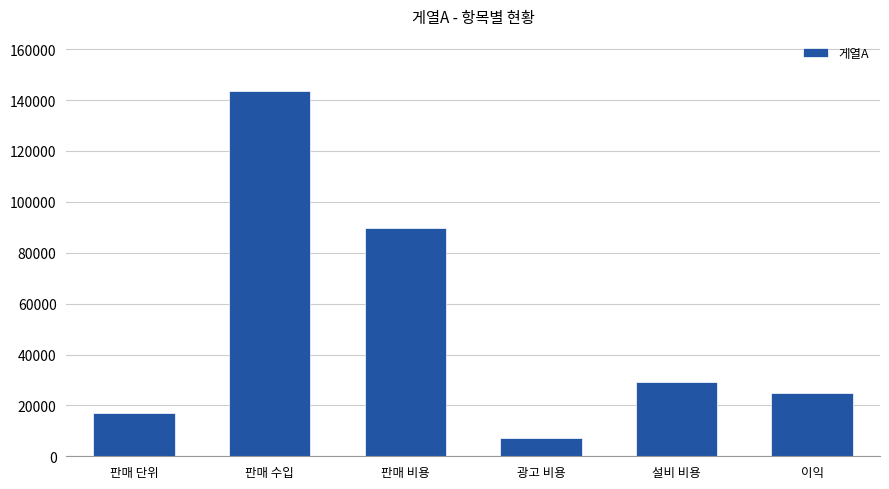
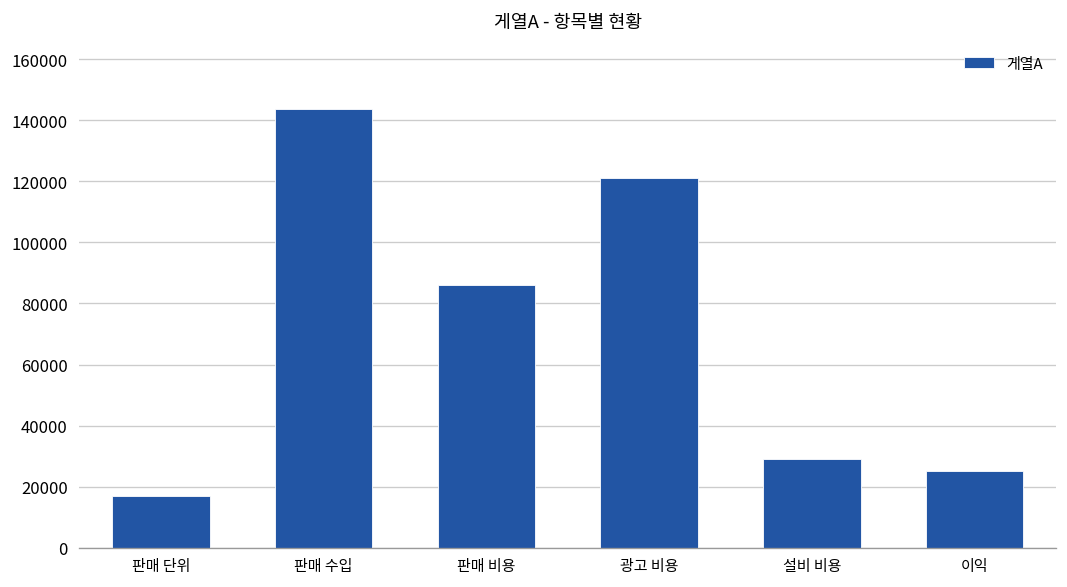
판매 비용: 90000 -> 86000
광고 비용: 7000 -> 121000
